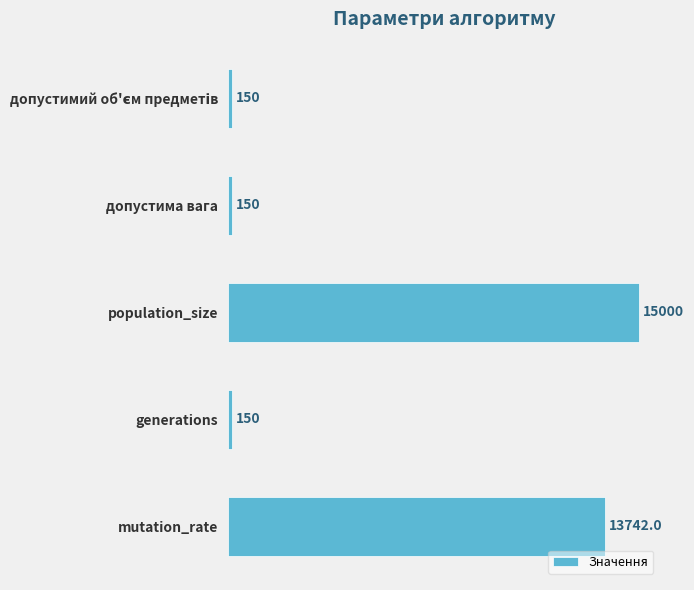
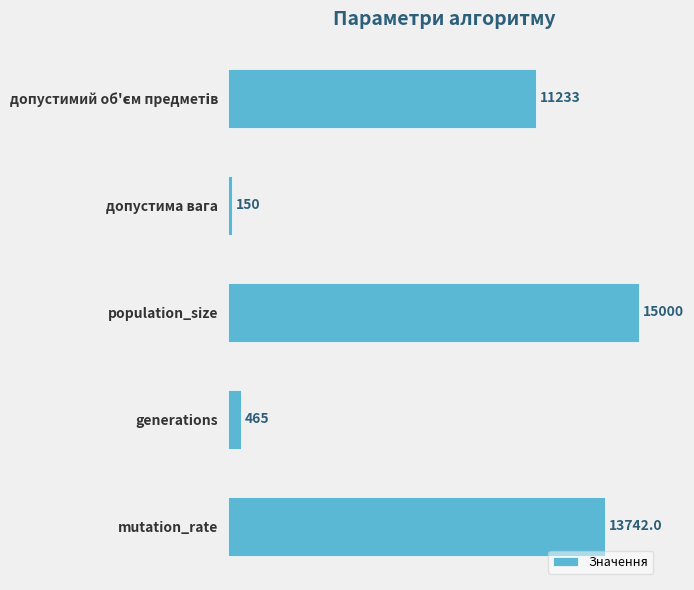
допустимий об'єм предметів: 150 -> 11233
generations: 150 -> 465
